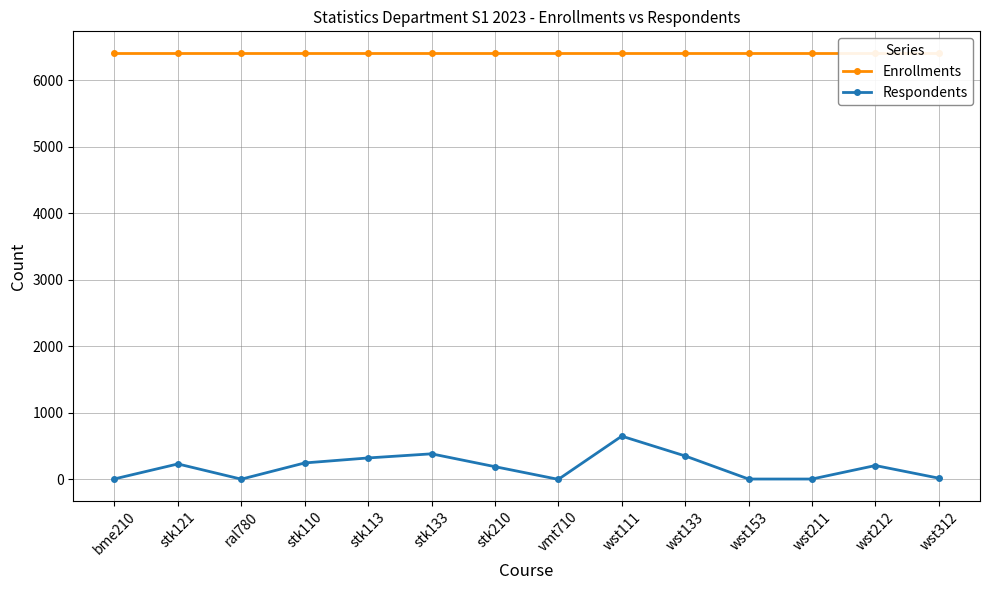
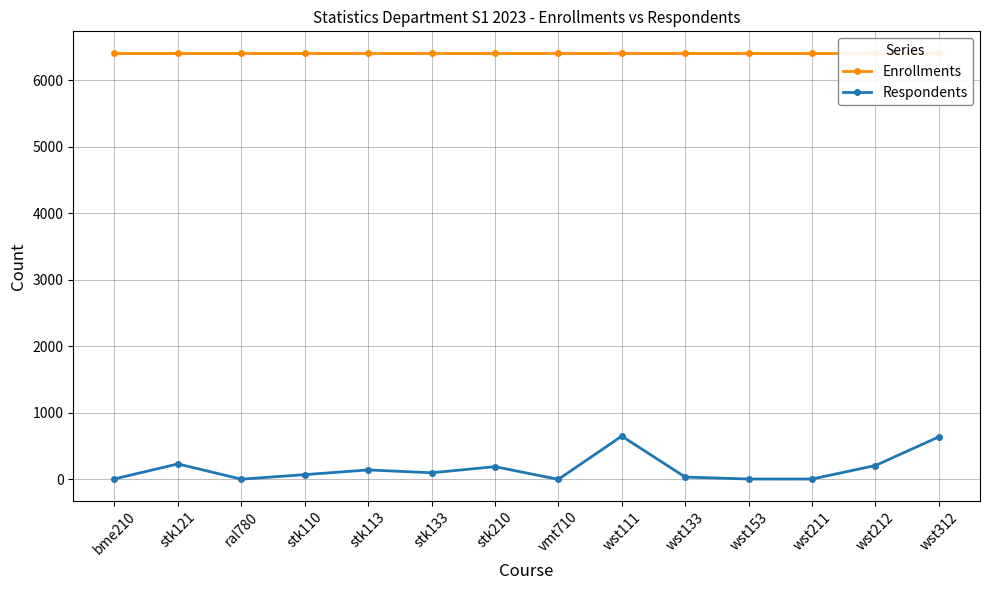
Respondents, stk110: 200 -> 100
Respondents, stk113: 300 -> 100
Respondents, stk133: 400 -> 100
Respondents, wst133: 400 -> 0
Respondents, wst312: 0 -> 600
